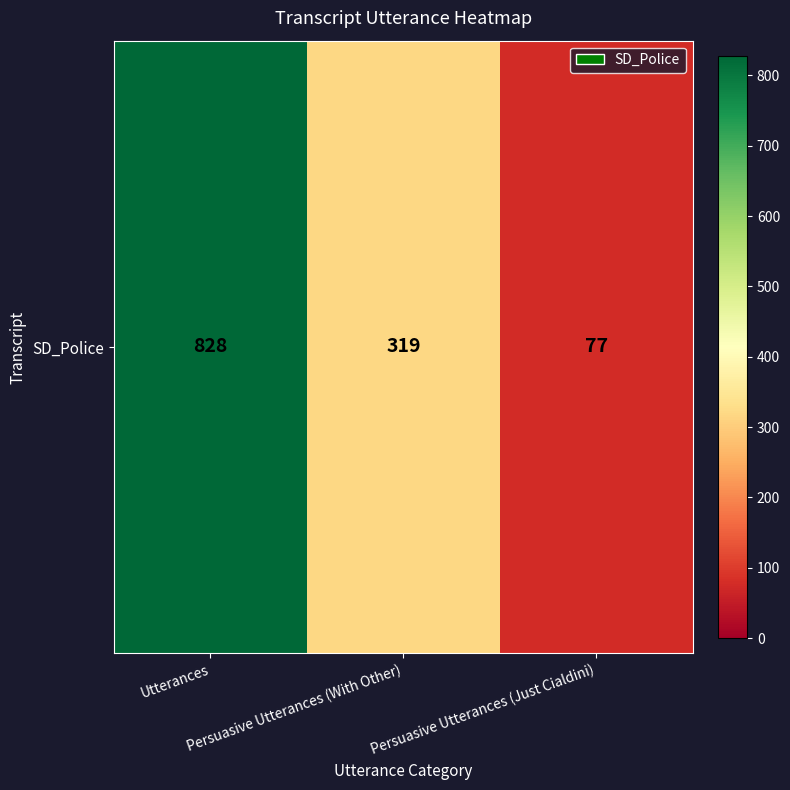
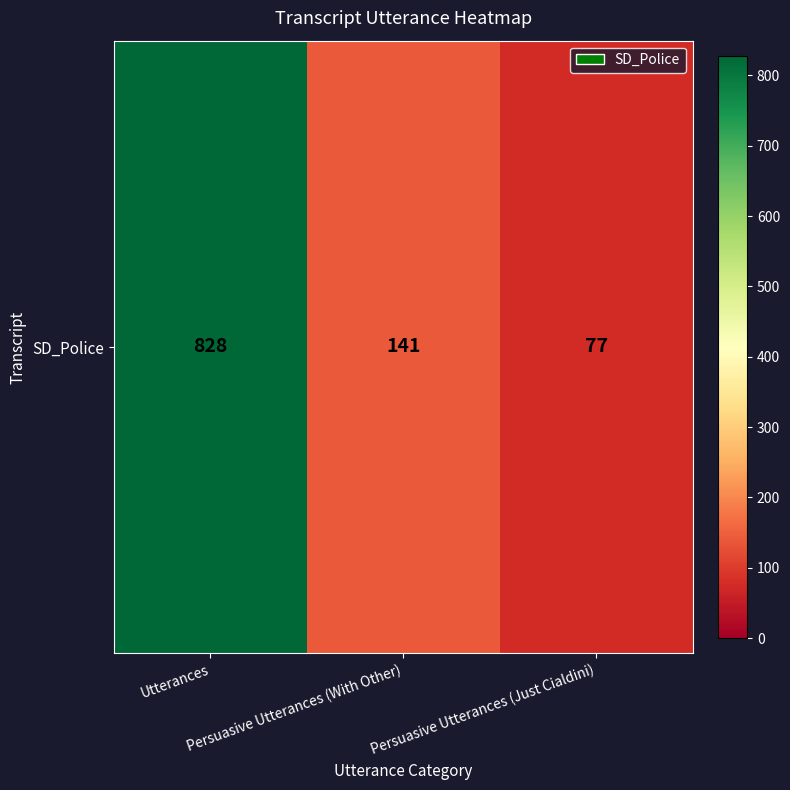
SD_Police, Persuasive Utterances (With Other): 319 -> 141
